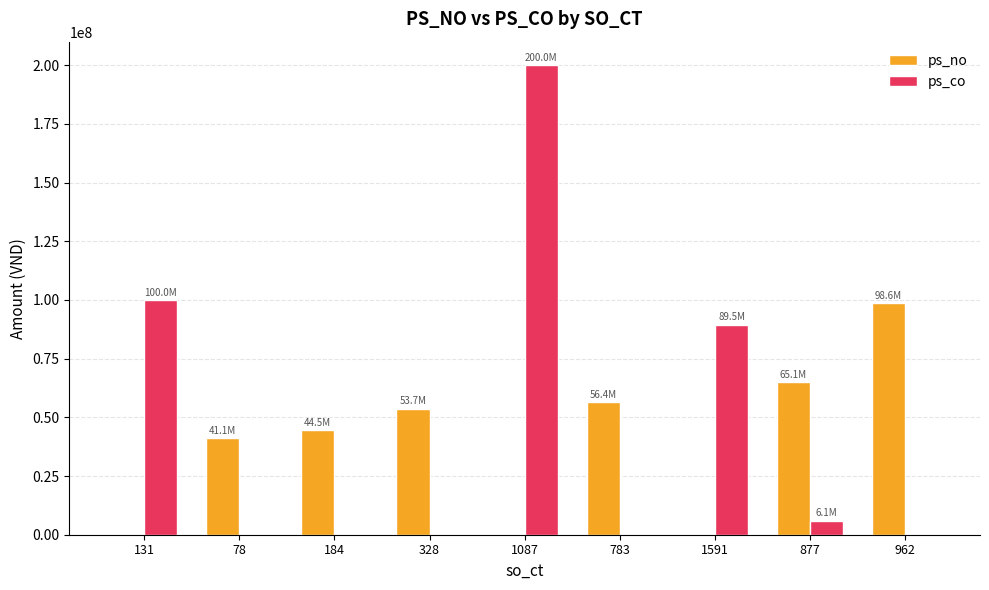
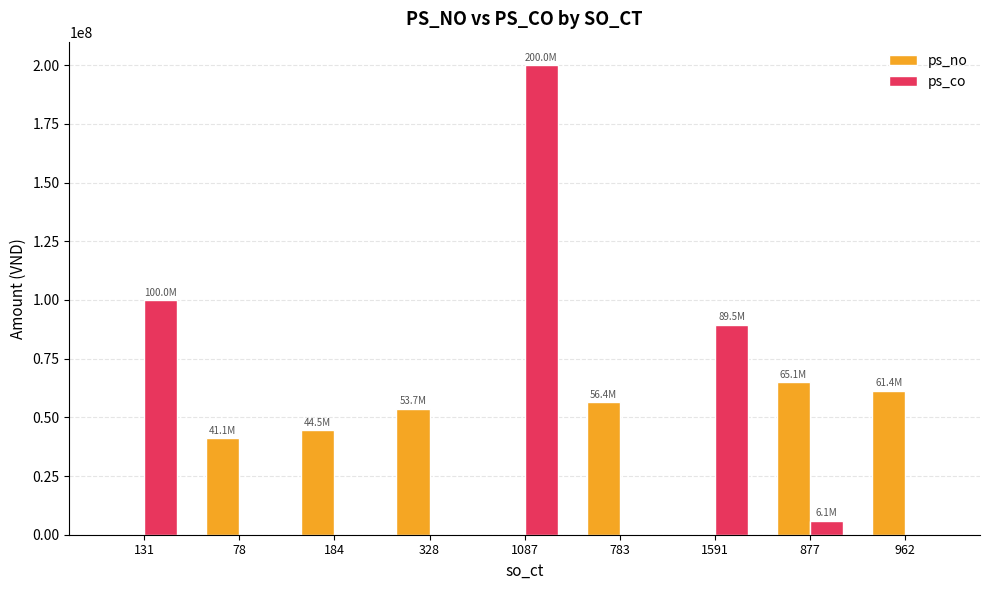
ps_no, 962: 98.6M -> 61.4M
